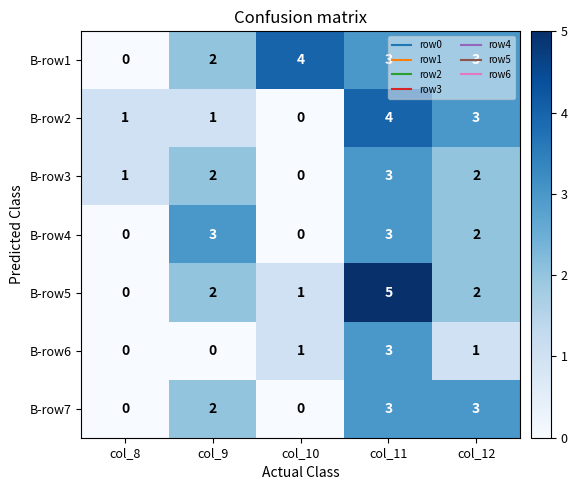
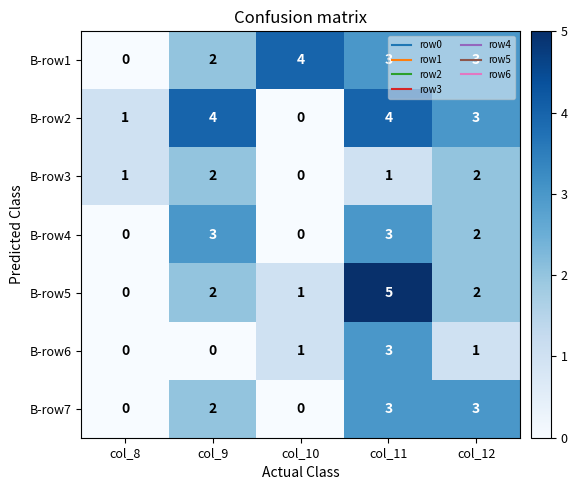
B-row2, col_9: 1 -> 4
B-row3, col_11: 3 -> 1
